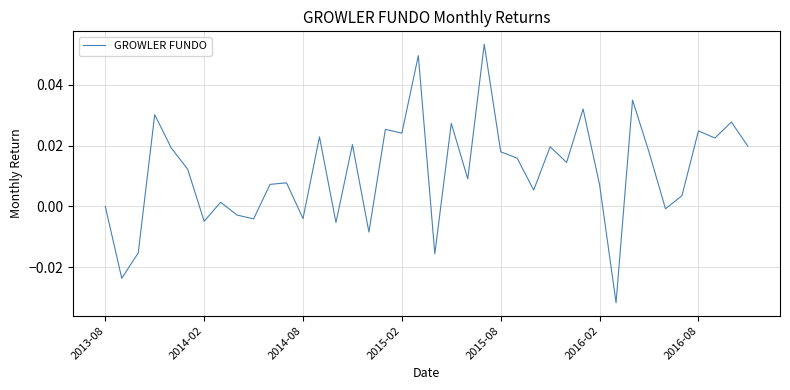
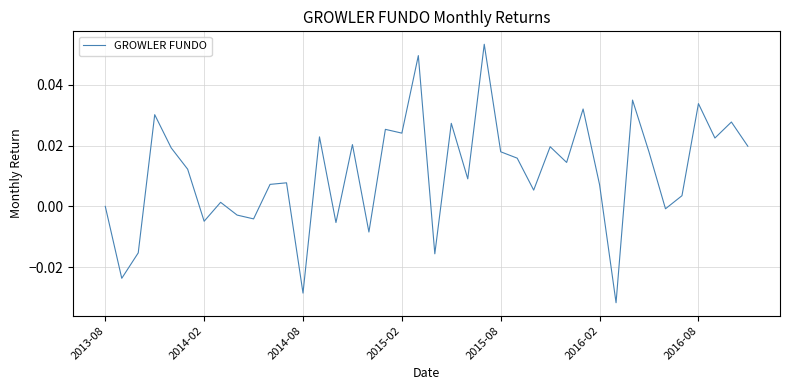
2014-08: -0.004 -> -0.029
2016-08: 0.025 -> 0.034
